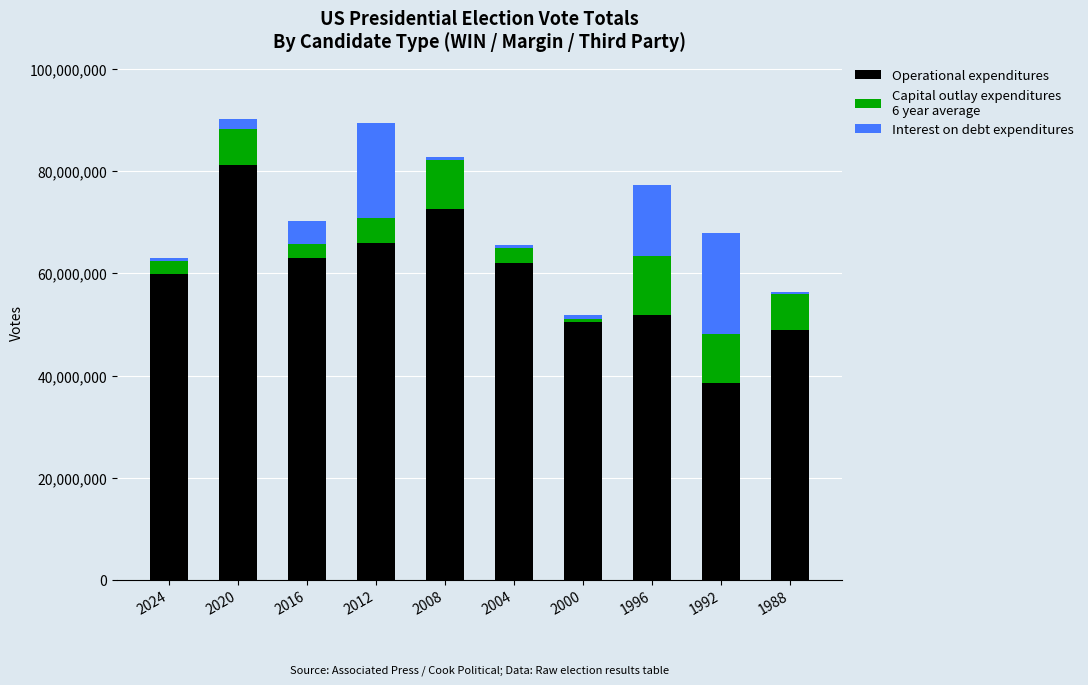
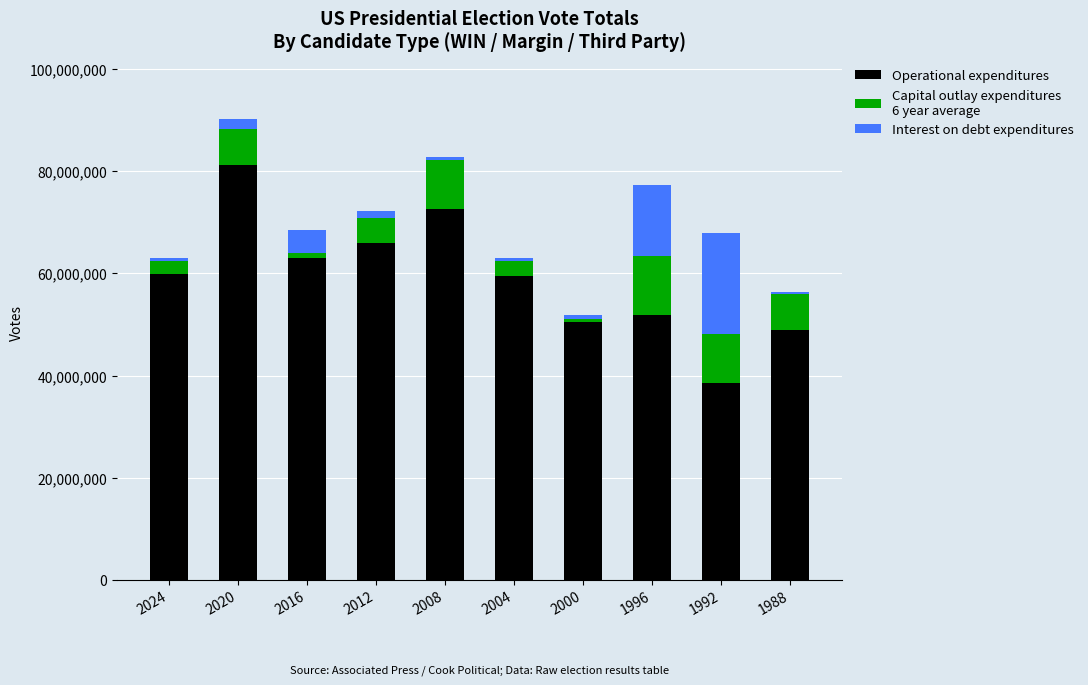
Capital outlay expenditures 6 year average, 2016: 3,000,000 -> 1,000,000
Interest on debt expenditures, 2012: 19,000,000 -> 1,000,000
Operational expenditures, 2004: 62,000,000 -> 60,000,000
